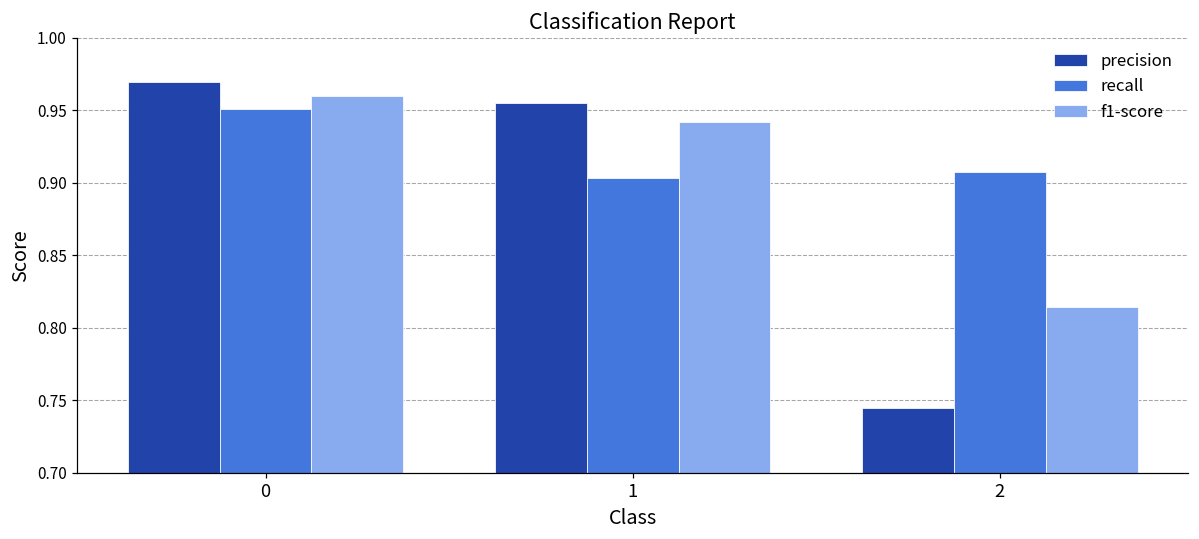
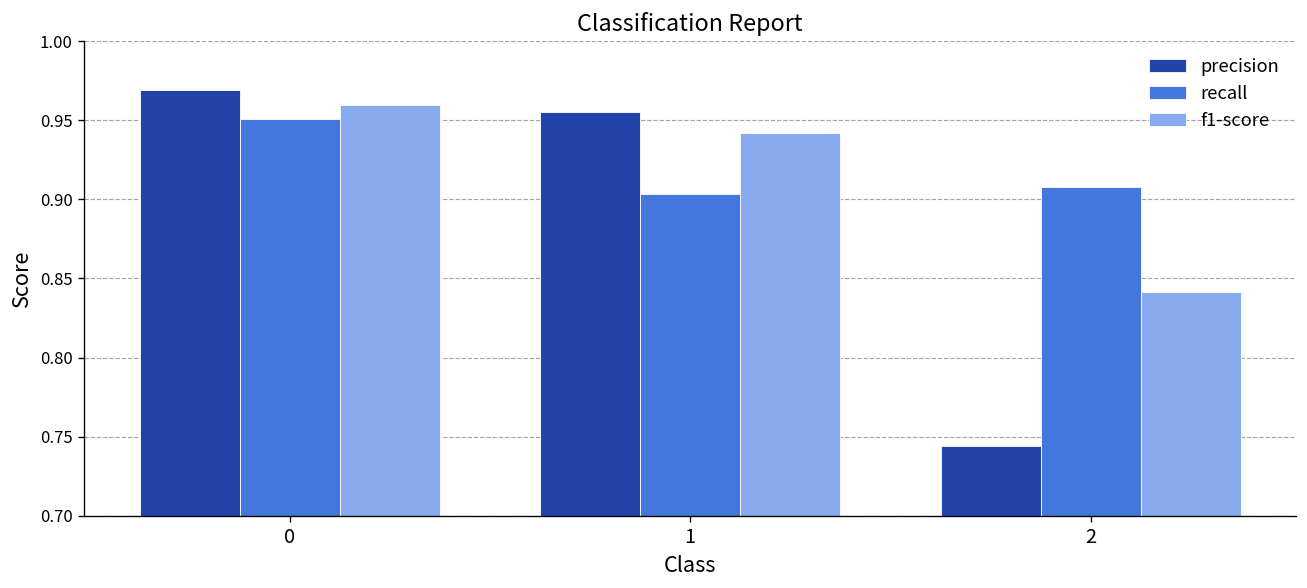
f1-score, 2: 0.814 -> 0.841
